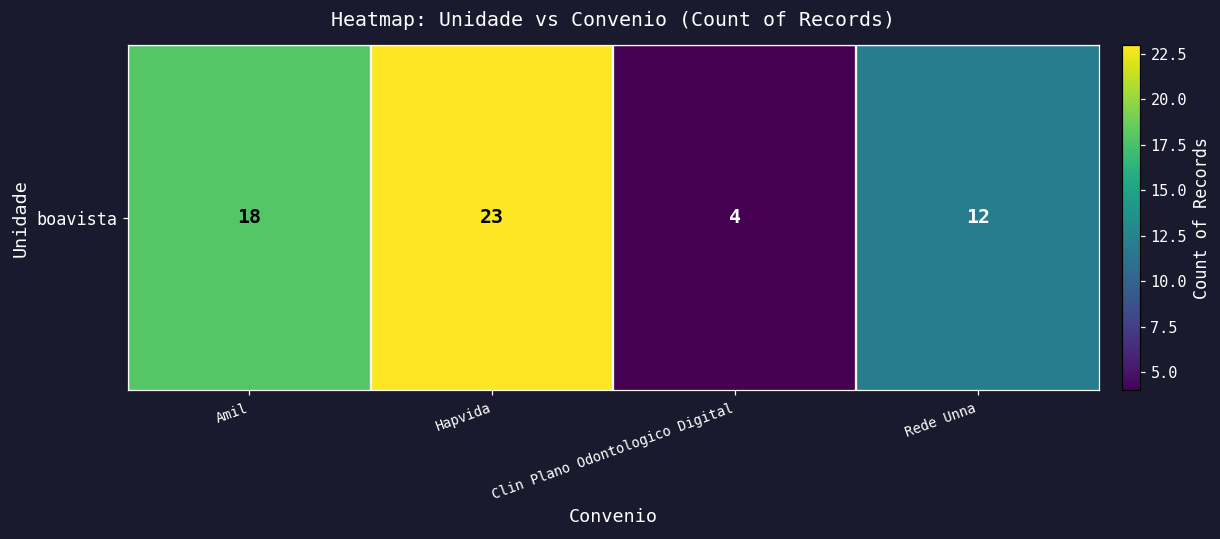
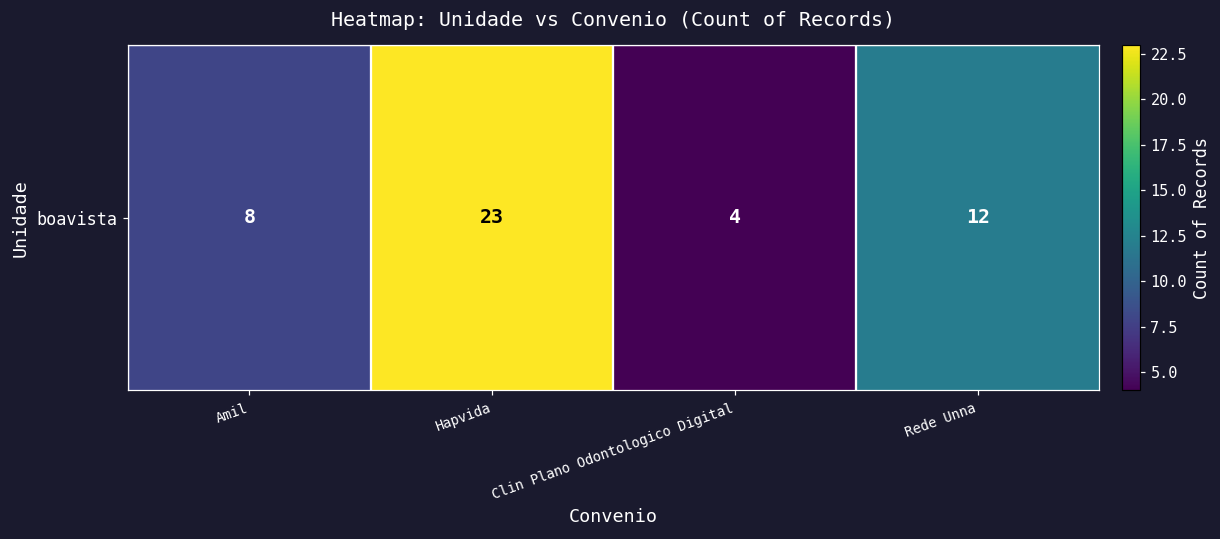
boavista, Amil: 18 -> 8
